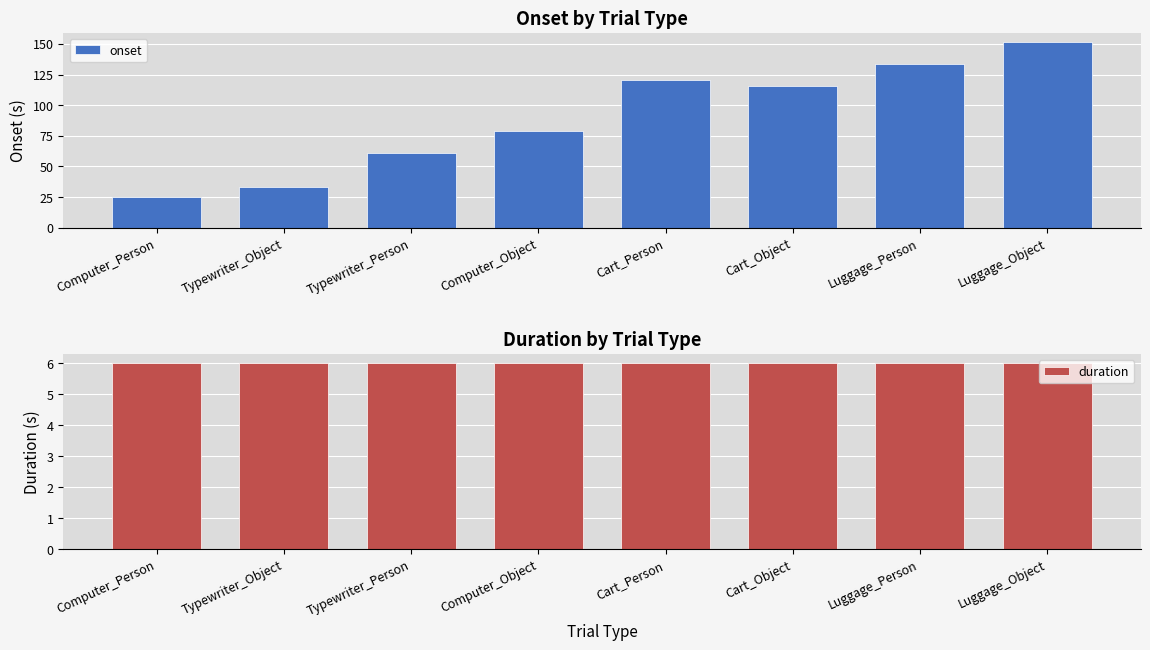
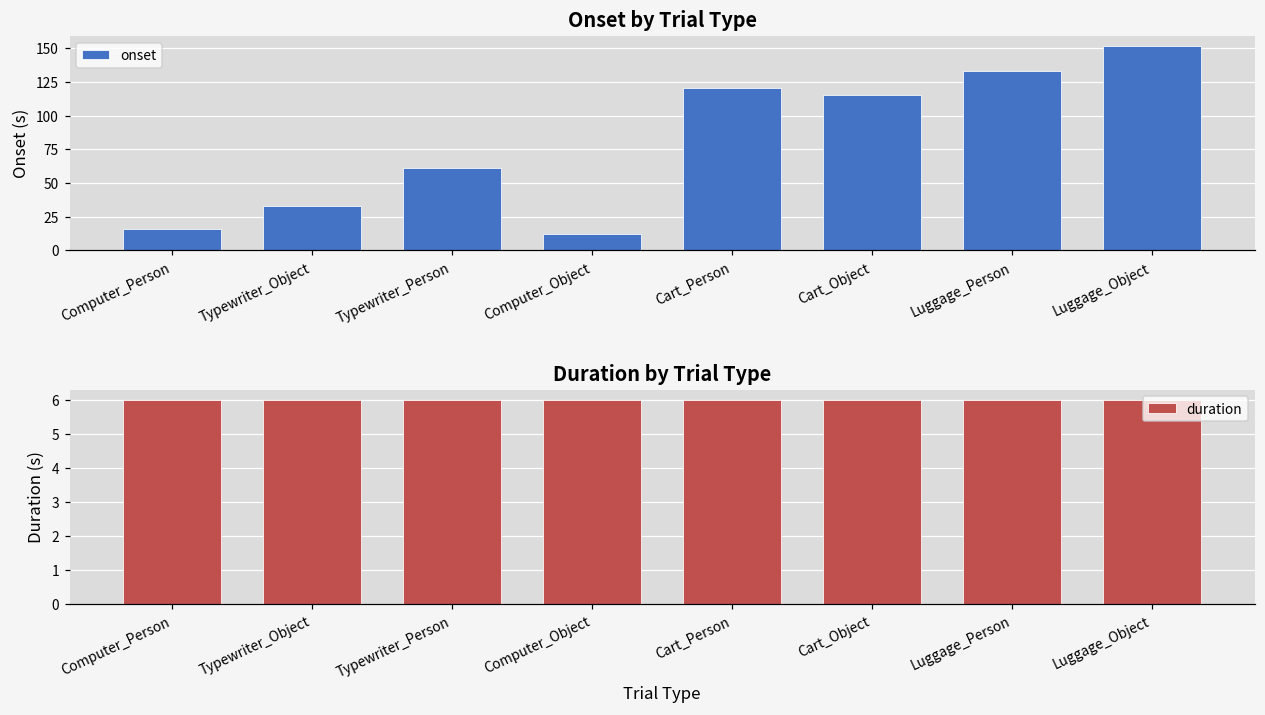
Onset by Trial Type, Computer_Person: 25 -> 16
Onset by Trial Type, Computer_Object: 79 -> 12
